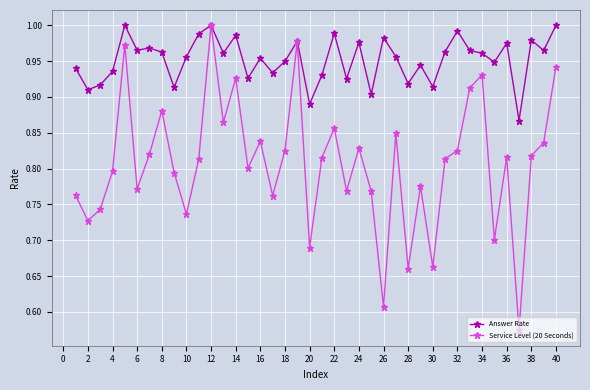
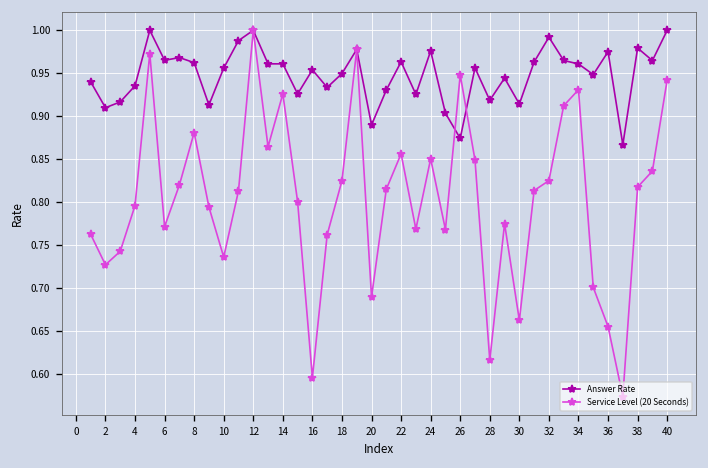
Answer Rate, 14: 0.99 -> 0.96
Service Level (20 Seconds), 16: 0.84 -> 0.60
Answer Rate, 22: 0.99 -> 0.96
Service Level (20 Seconds), 24: 0.83 -> 0.85
Answer Rate, 26: 0.98 -> 0.87
Service Level (20 Seconds), 26: 0.61 -> 0.95
Service Level (20 Seconds), 28: 0.66 -> 0.62
Service Level (20 Seconds), 36: 0.82 -> 0.66
